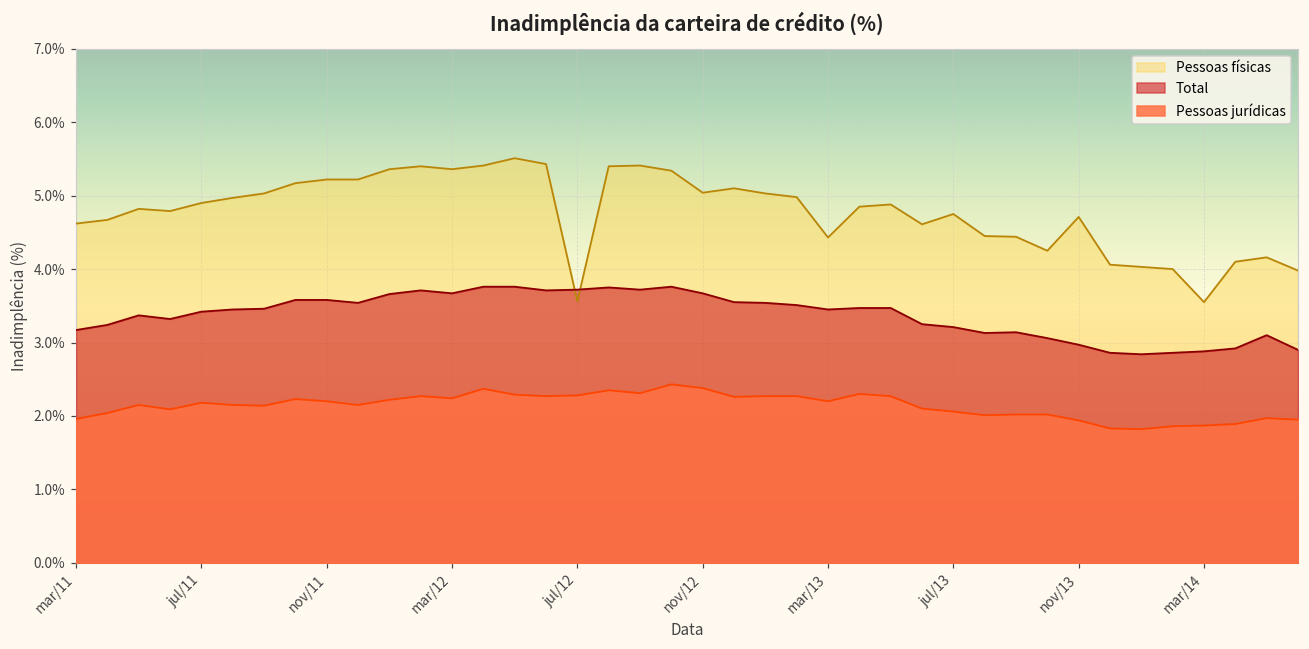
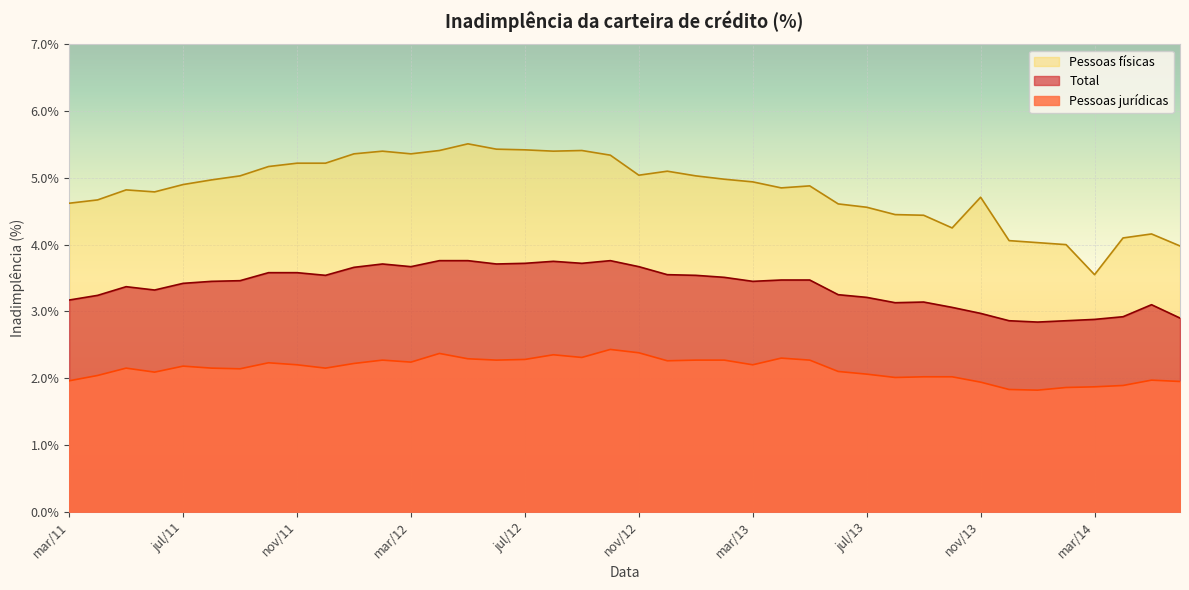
Pessoas físicas, jul/12: 3.6% -> 5.4%
Pessoas físicas, mar/13: 4.4% -> 4.9%
Pessoas físicas, jul/13: 4.8% -> 4.6%
